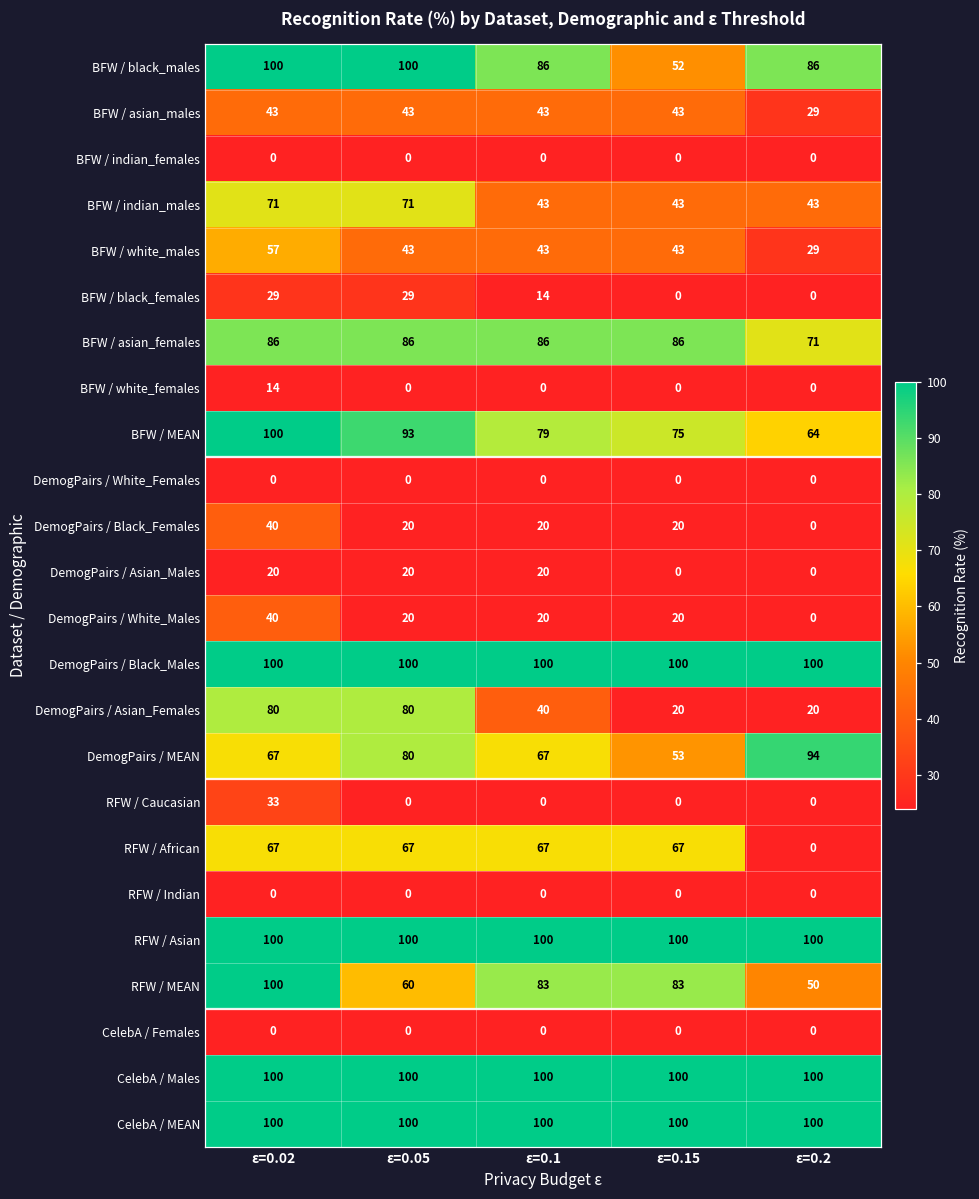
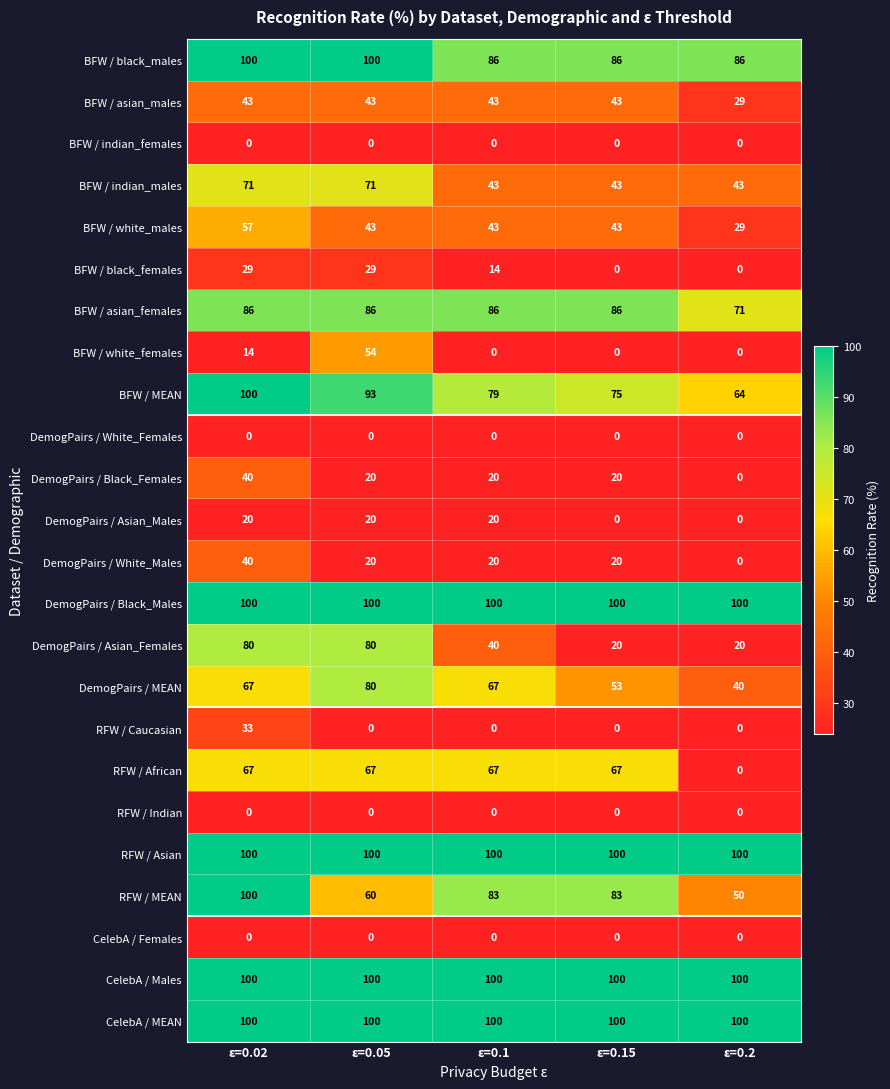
BFW / black_males, ε=0.15: 52 -> 86
BFW / white_females, ε=0.05: 0 -> 54
DemogPairs / MEAN, ε=0.2: 94 -> 40
